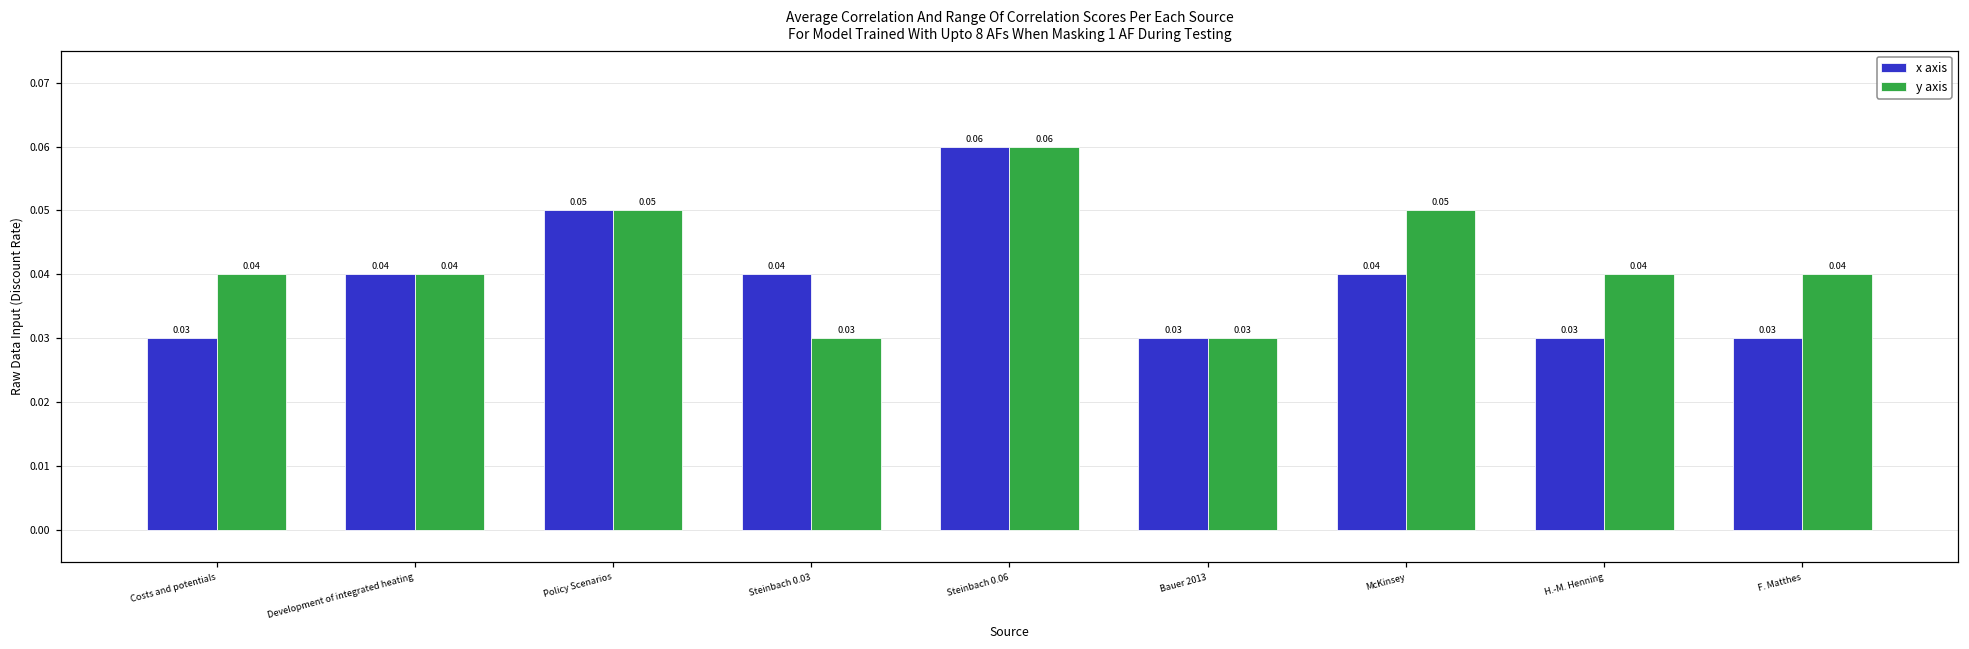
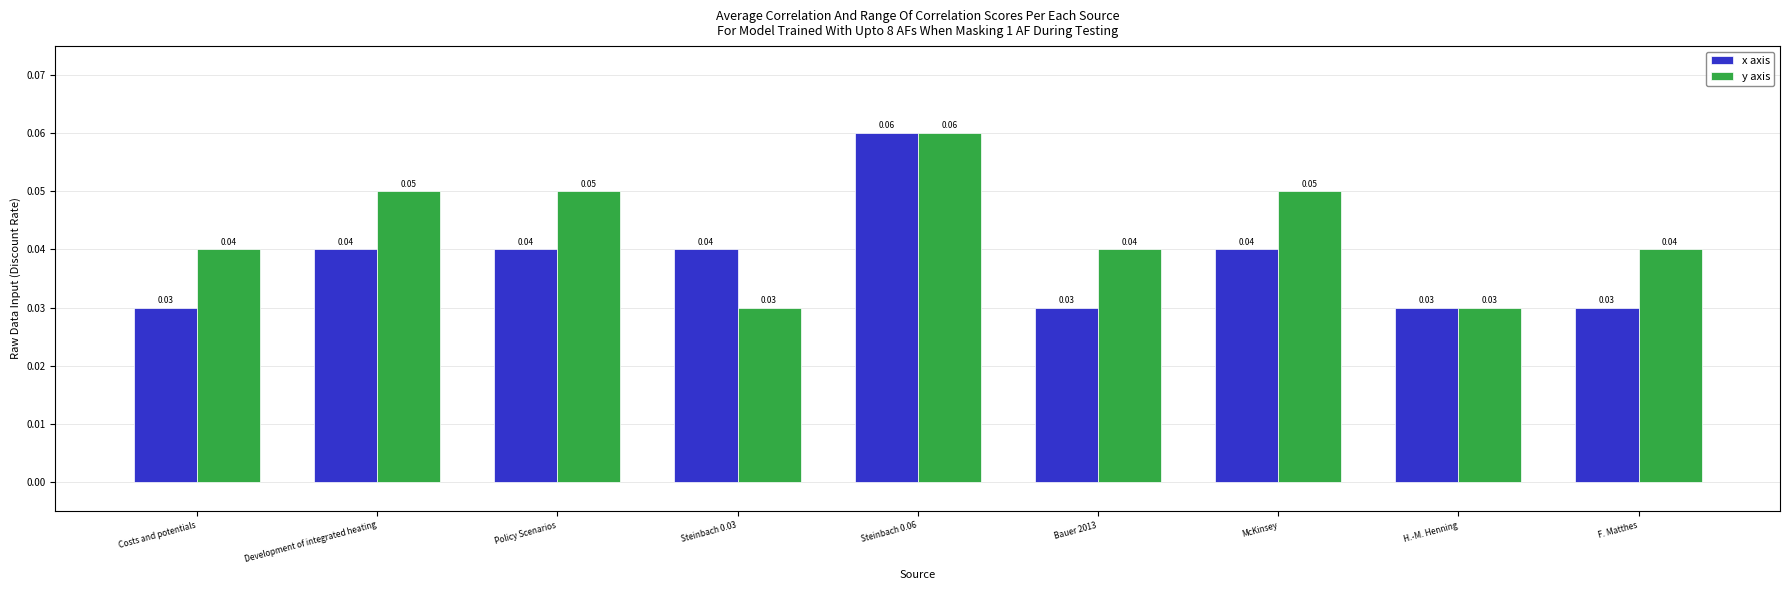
y axis, Development of integrated heating: 0.04 -> 0.05
x axis, Policy Scenarios: 0.05 -> 0.04
y axis, Bauer 2013: 0.03 -> 0.04
y axis, H.-M. Henning: 0.04 -> 0.03
